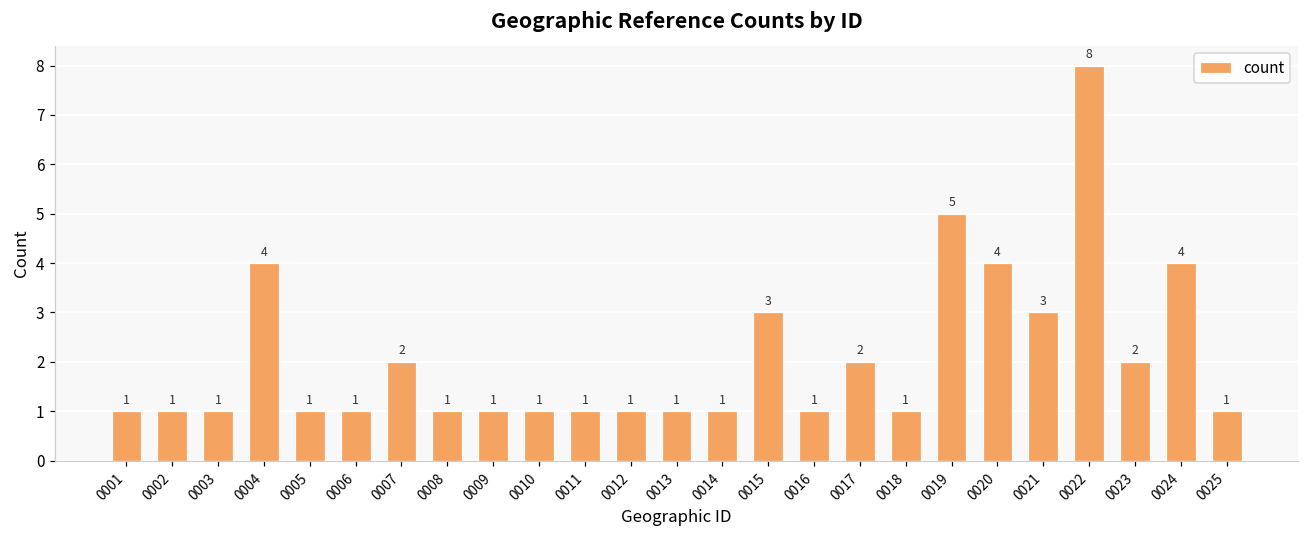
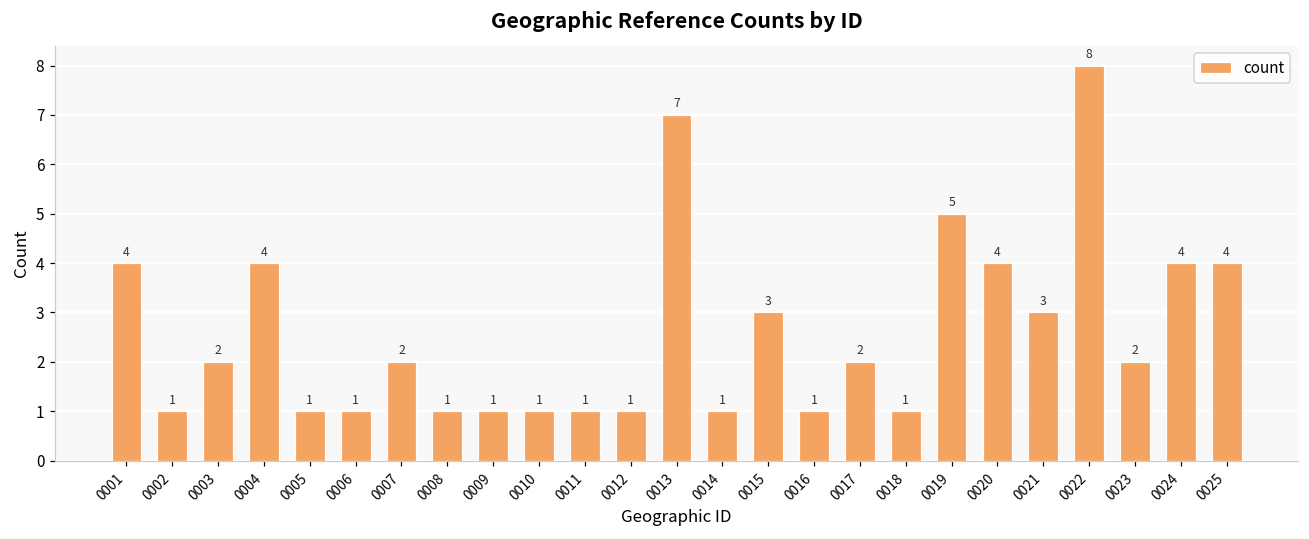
0001: 1 -> 4
0003: 1 -> 2
0013: 1 -> 7
0025: 1 -> 4
